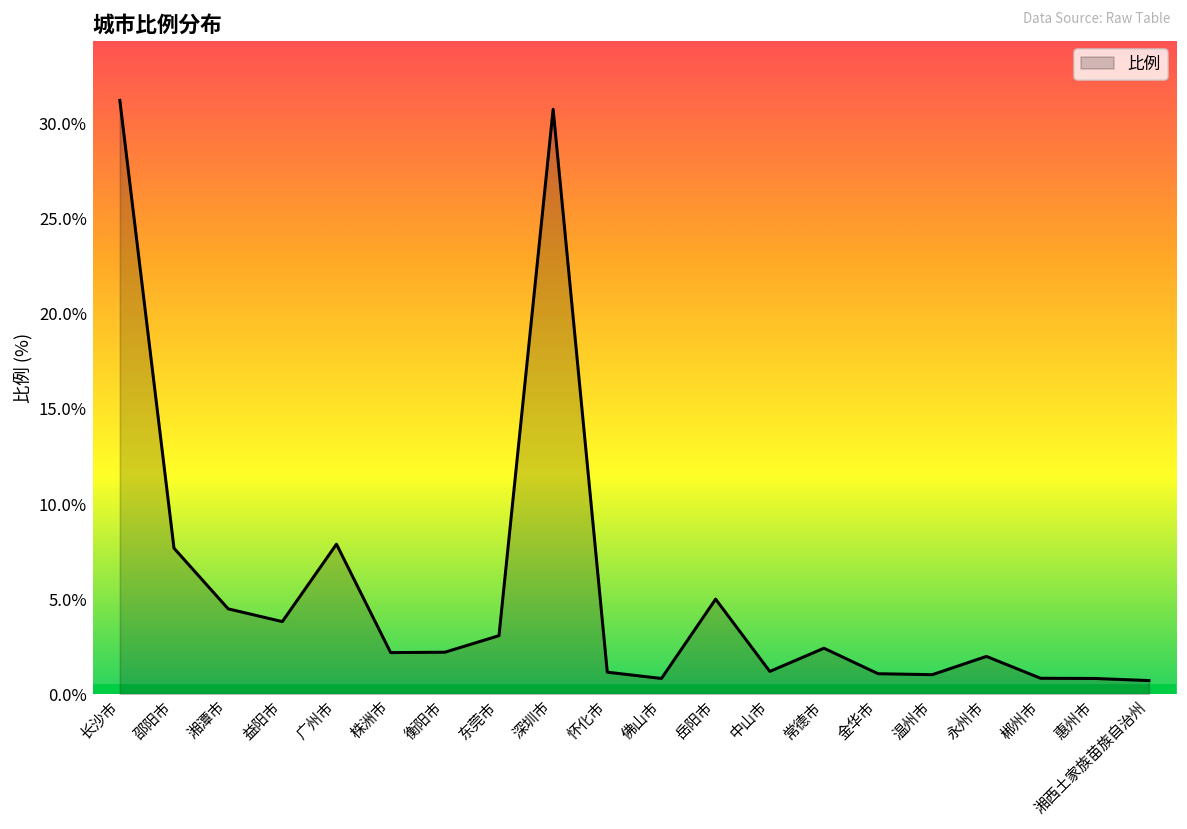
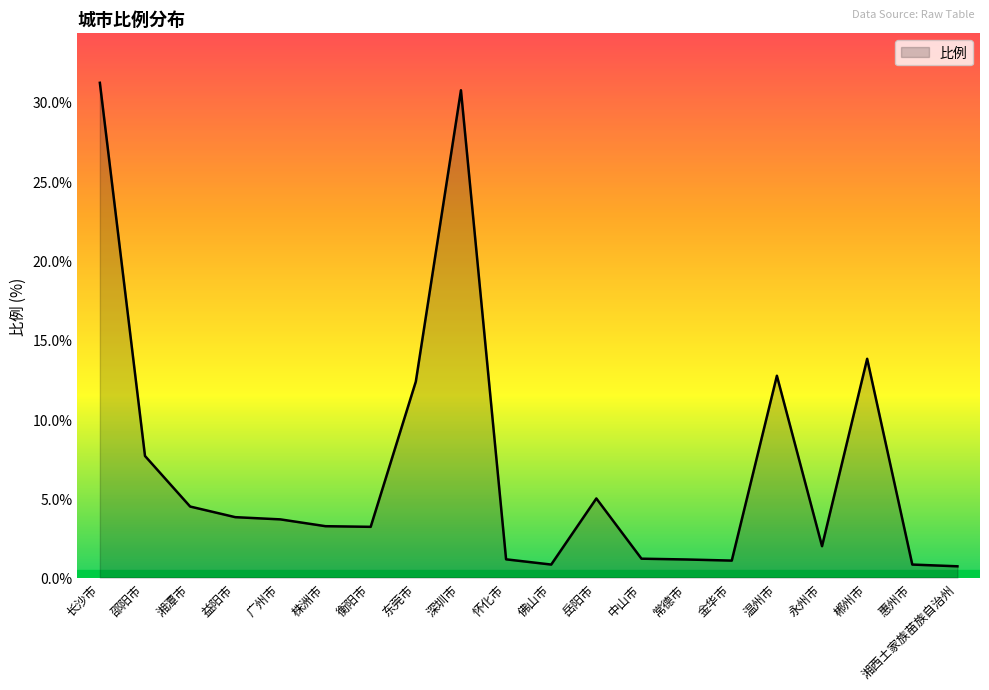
广州市: 7.9% -> 3.7%
株洲市: 2.2% -> 3.2%
衡阳市: 2.2% -> 3.2%
东莞市: 3.1% -> 12.4%
常德市: 2.4% -> 1.1%
温州市: 1.0% -> 12.7%
郴州市: 0.8% -> 13.8%
